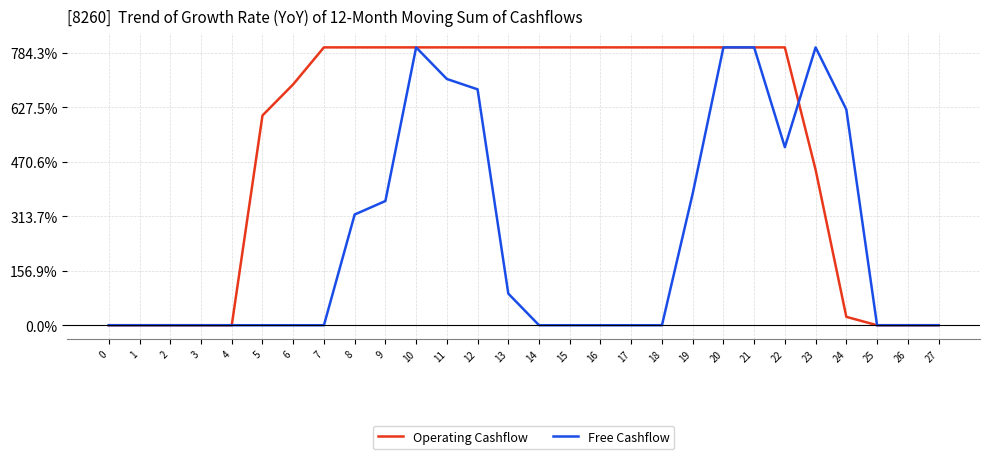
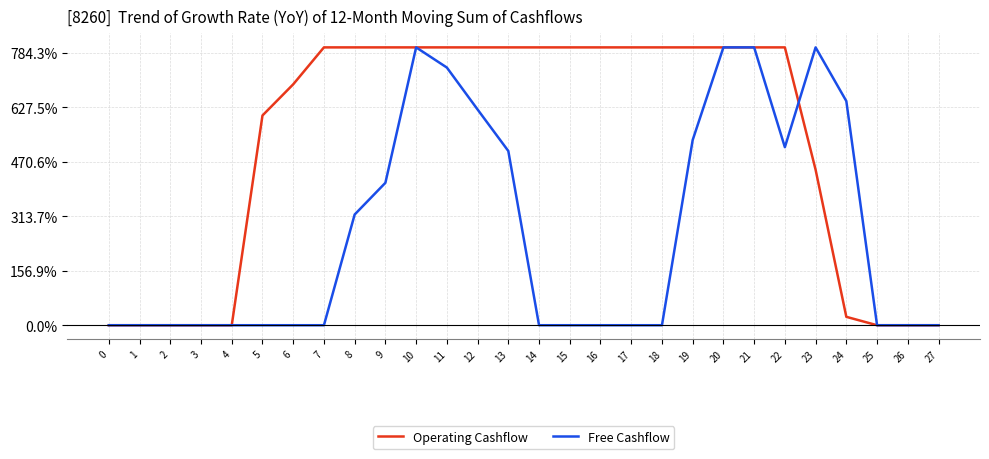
Free Cashflow, 9: 360% -> 410%
Free Cashflow, 11: 710% -> 740%
Free Cashflow, 12: 680% -> 620%
Free Cashflow, 13: 90% -> 500%
Free Cashflow, 19: 380% -> 530%
Free Cashflow, 24: 620% -> 650%
